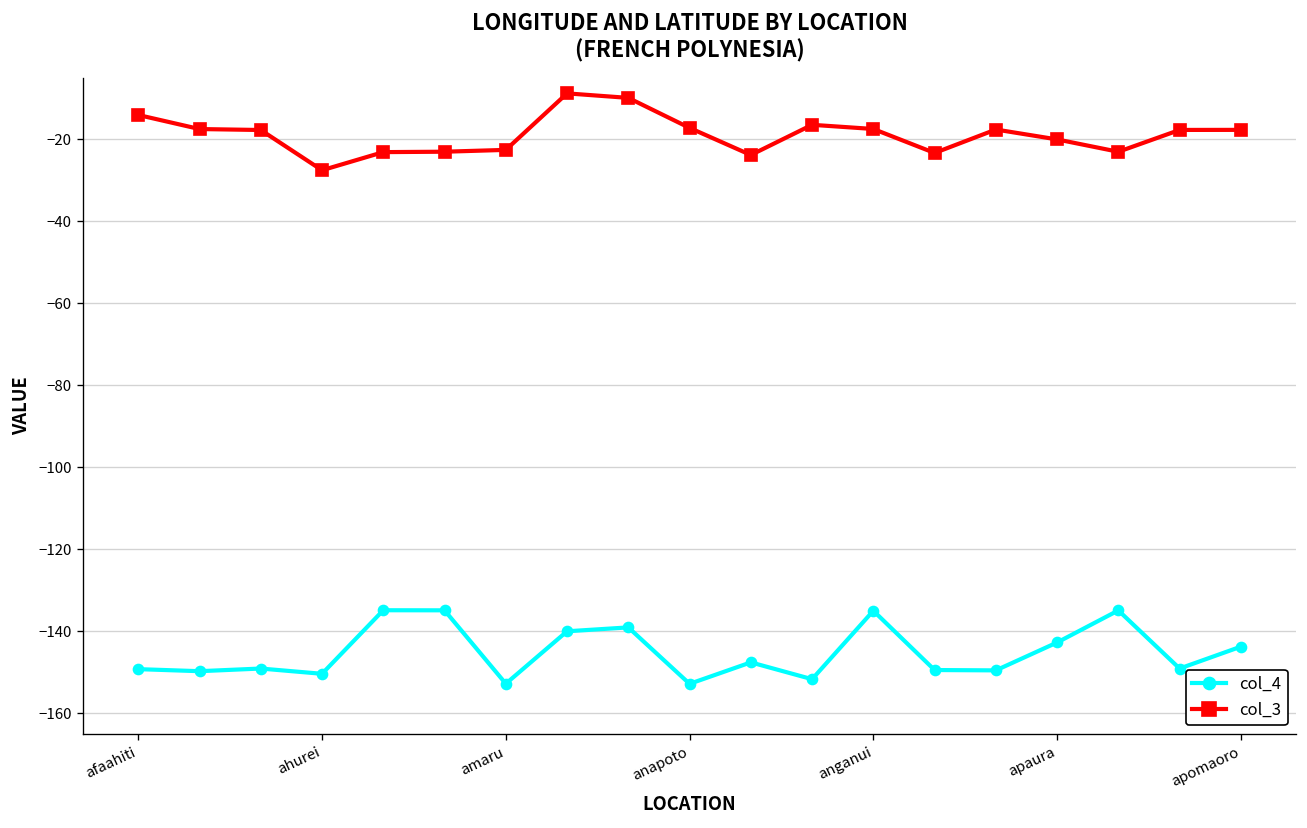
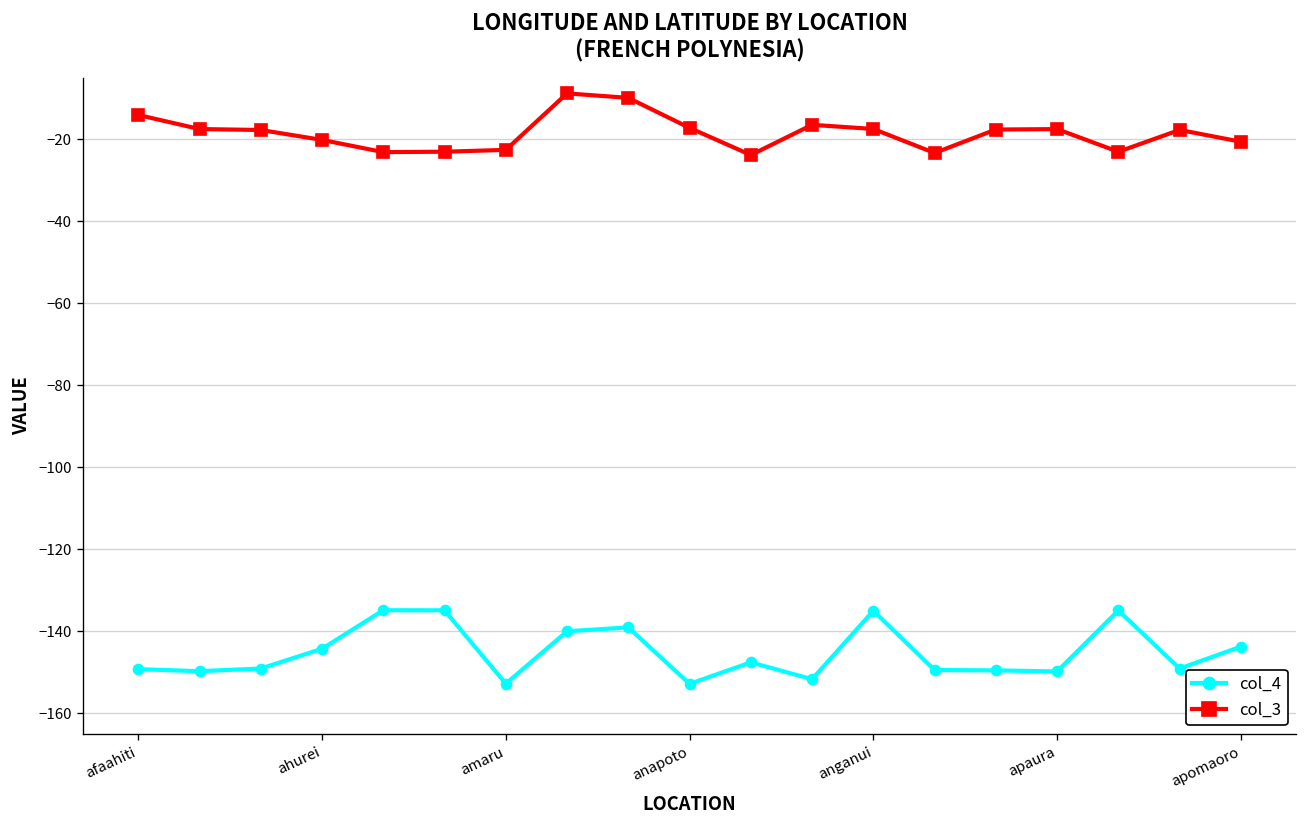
col_4, ahurei: -150 -> -144
col_3, ahurei: -28 -> -20
col_4, apaura: -143 -> -150
col_3, apaura: -20 -> -18
col_3, apomaoro: -18 -> -21
